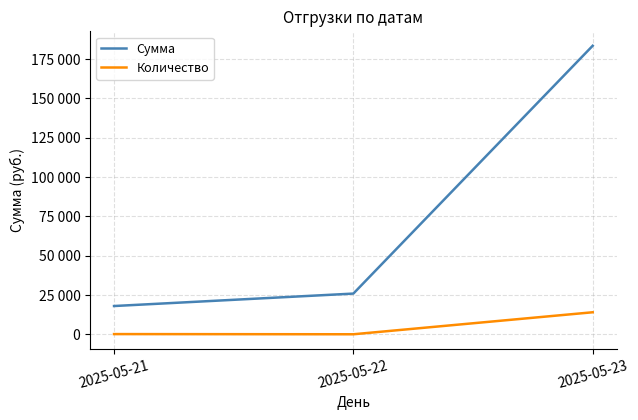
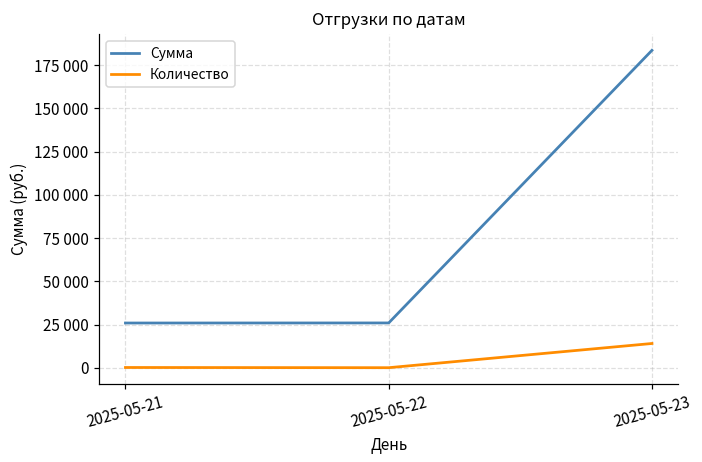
Сумма, 2025-05-21: 18000 -> 26000
